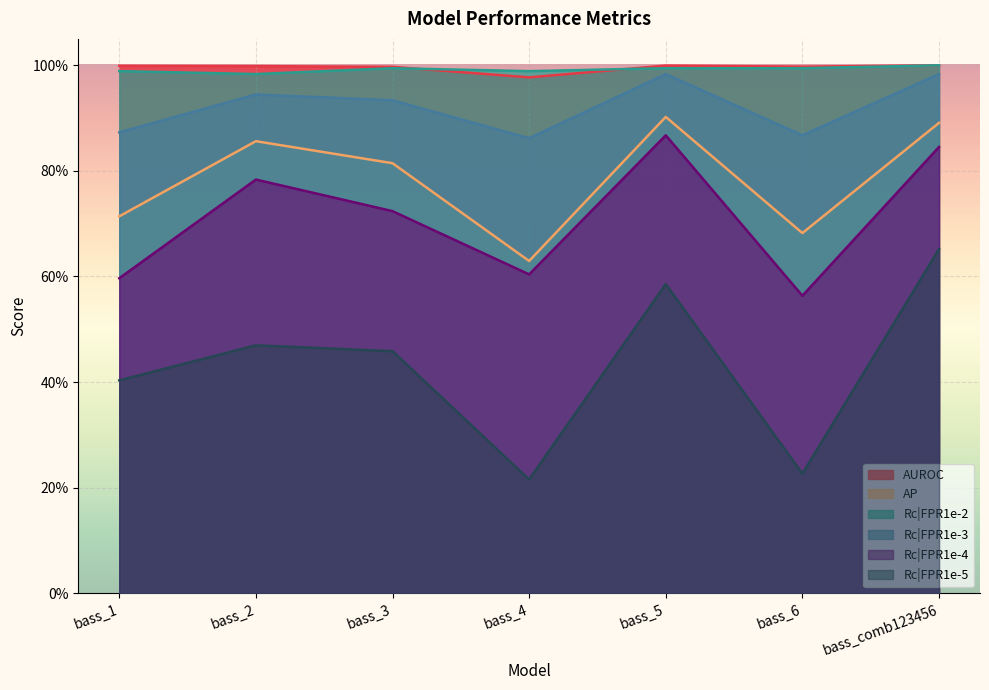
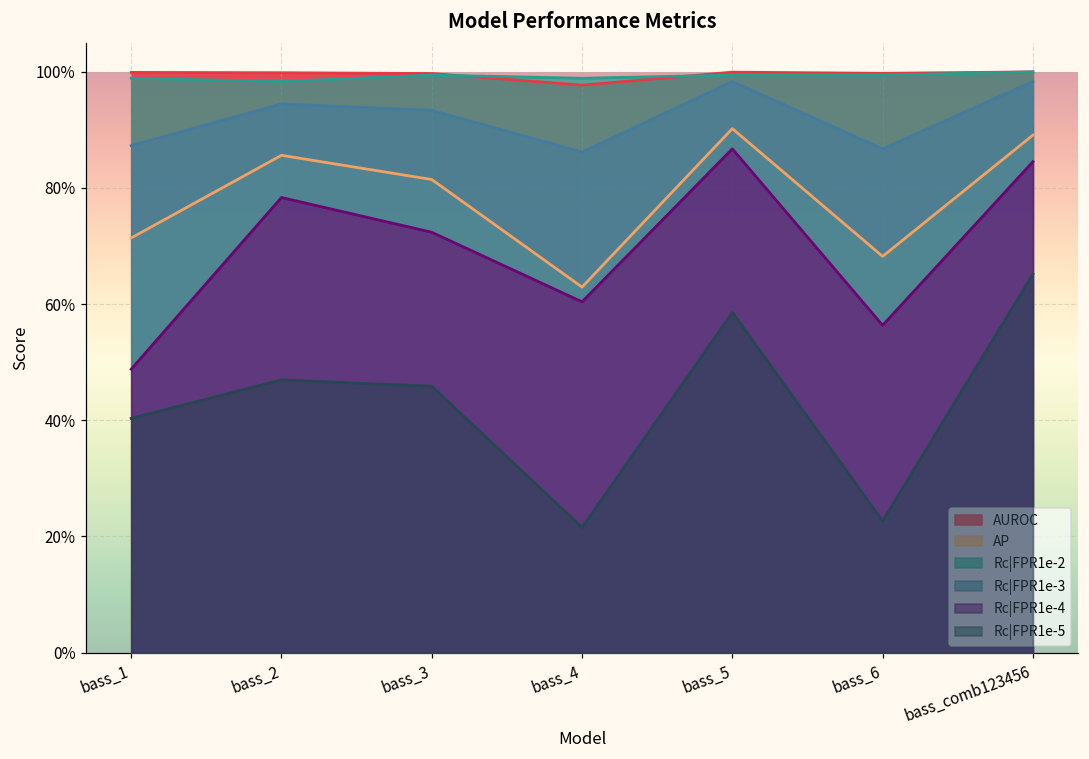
Rc|FPR1e-4, bass_1: 60% -> 49%
